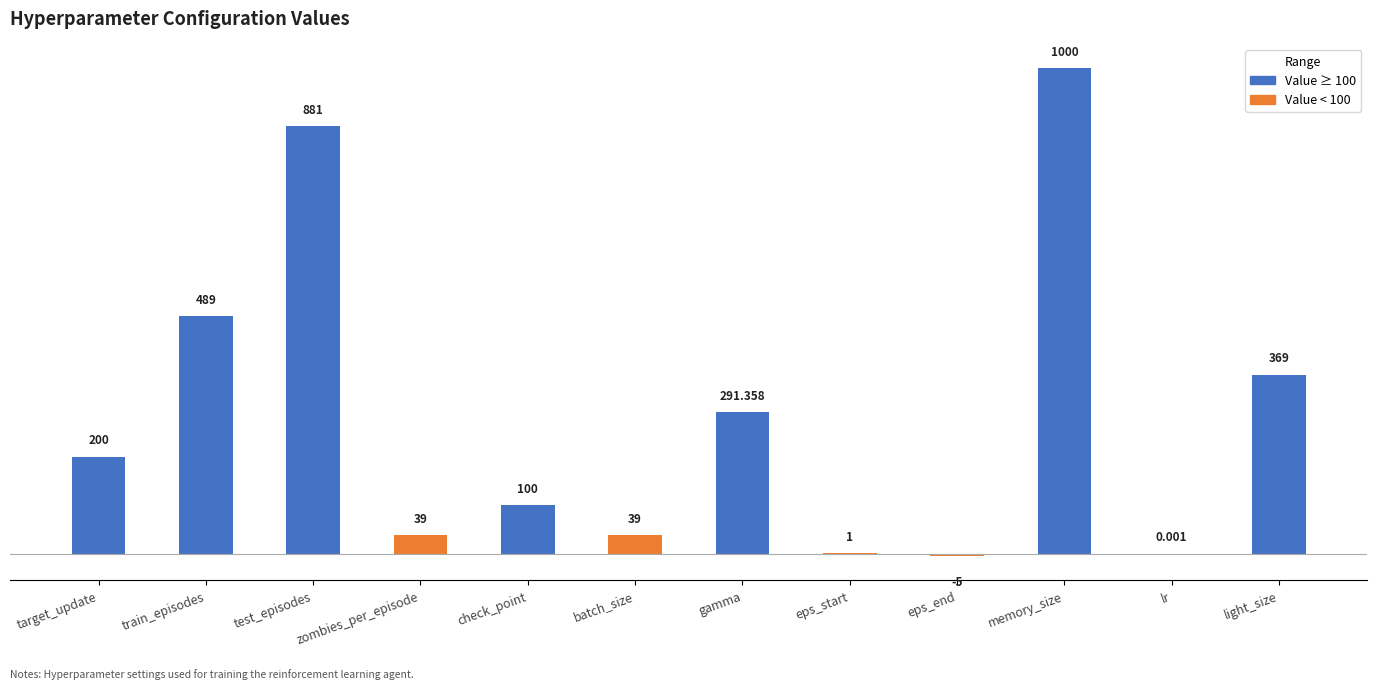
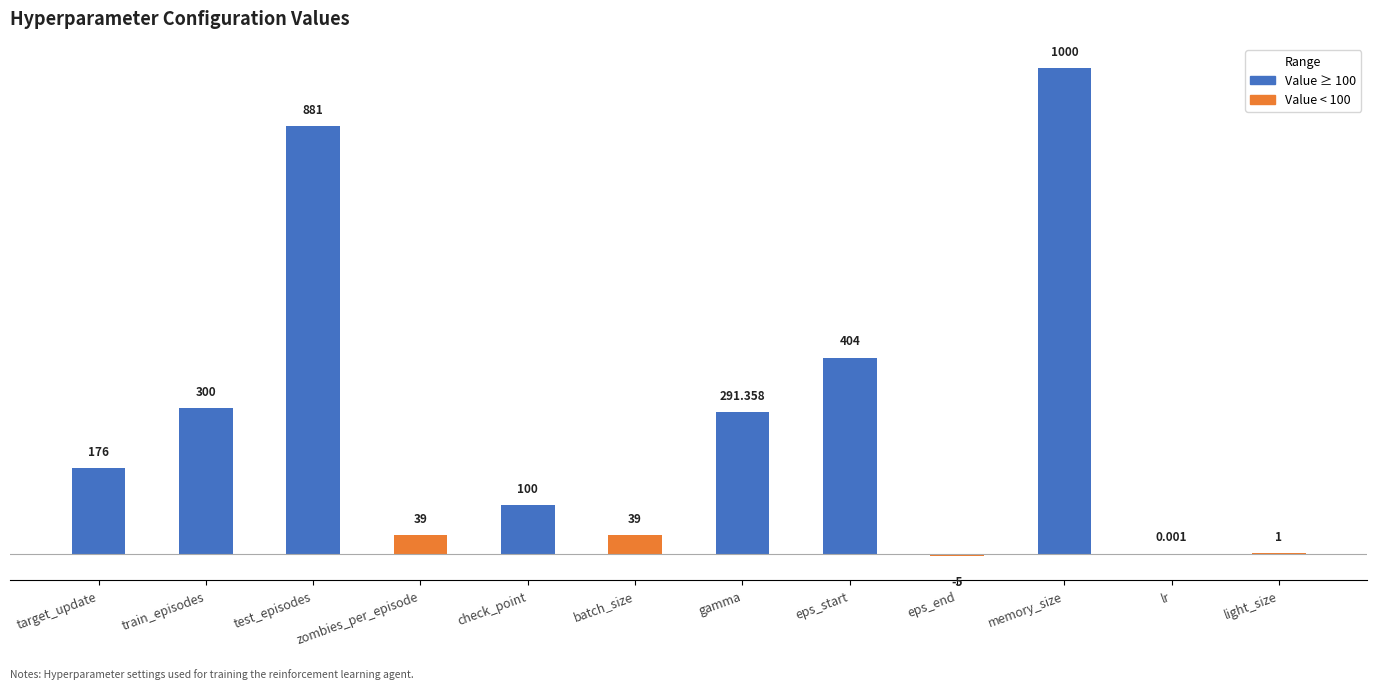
target_update: 200 -> 176
train_episodes: 489 -> 300
eps_start: 1 -> 404
light_size: 369 -> 1
